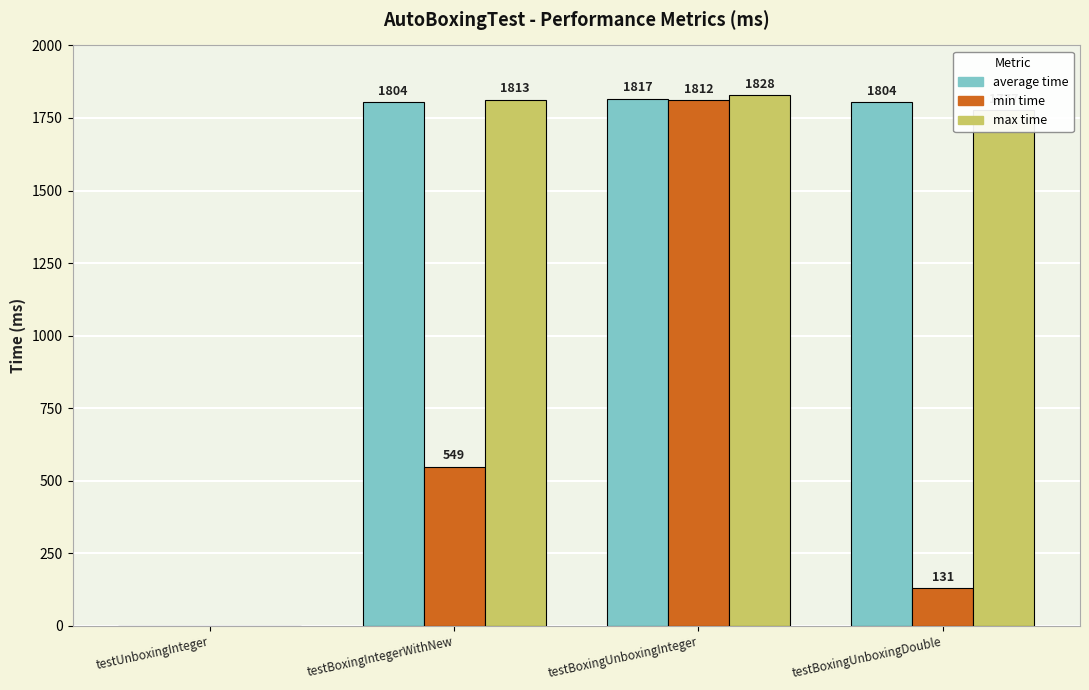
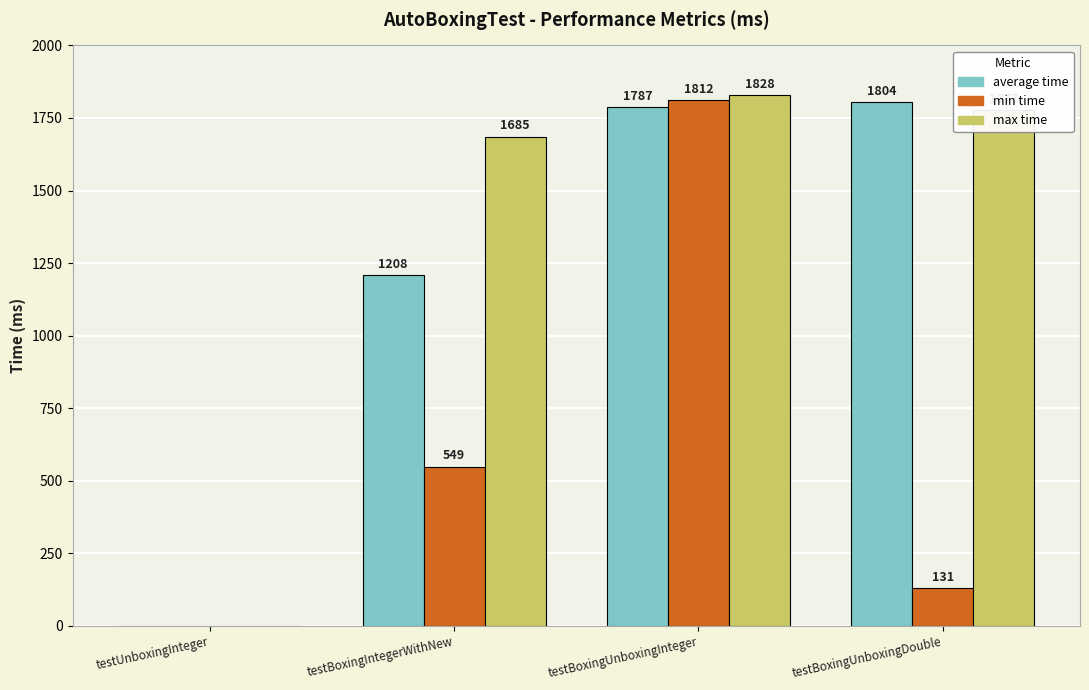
average time, testBoxingIntegerWithNew: 1804 -> 1208
max time, testBoxingIntegerWithNew: 1813 -> 1685
average time, testBoxingUnboxingInteger: 1817 -> 1787
